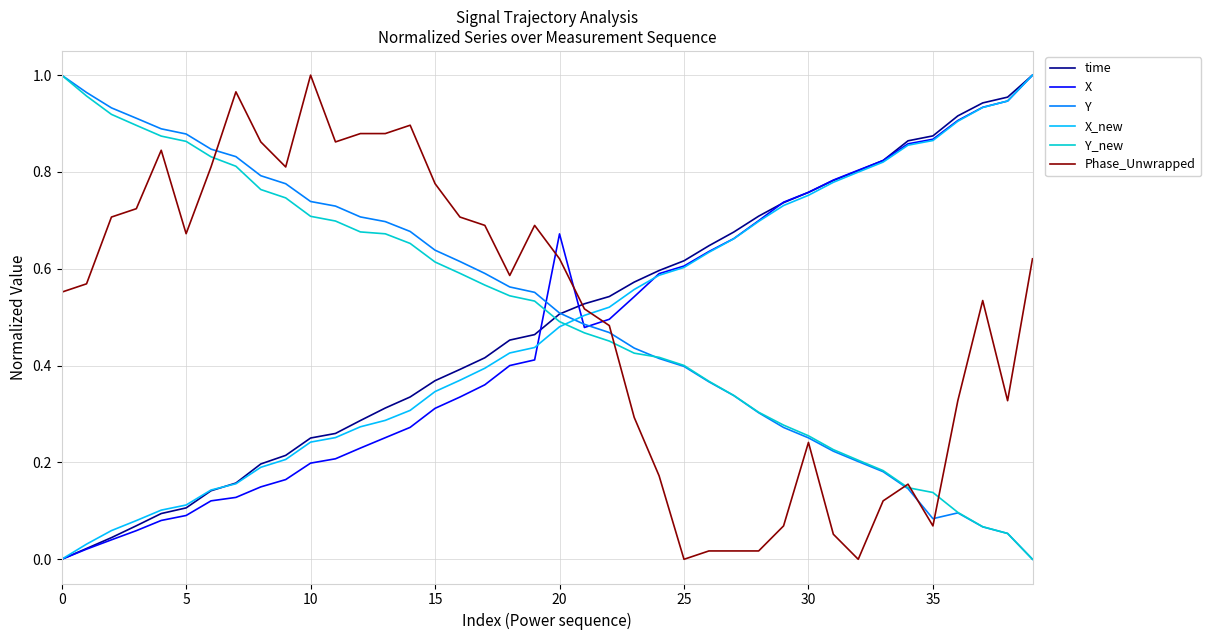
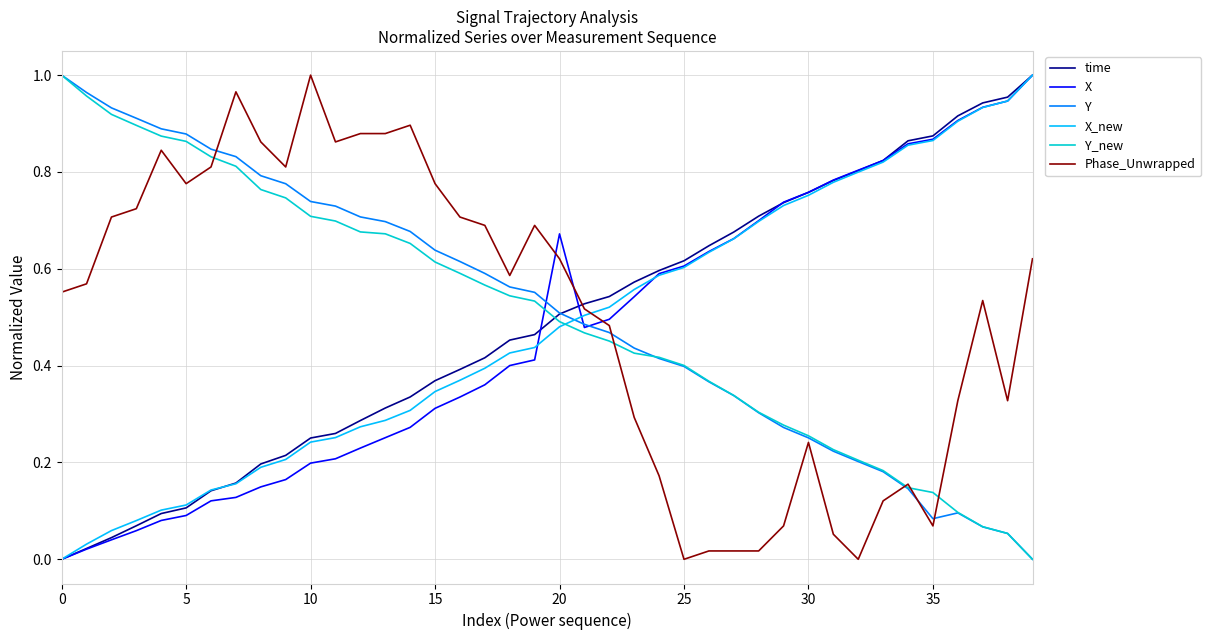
Phase_Unwrapped, 5: 0.67 -> 0.78
